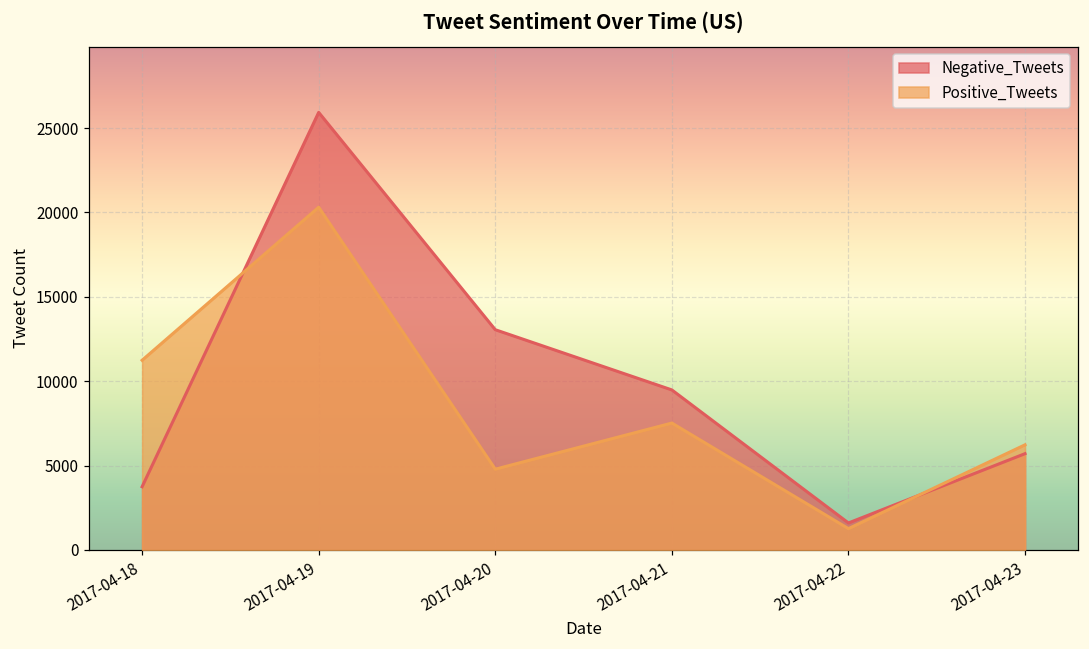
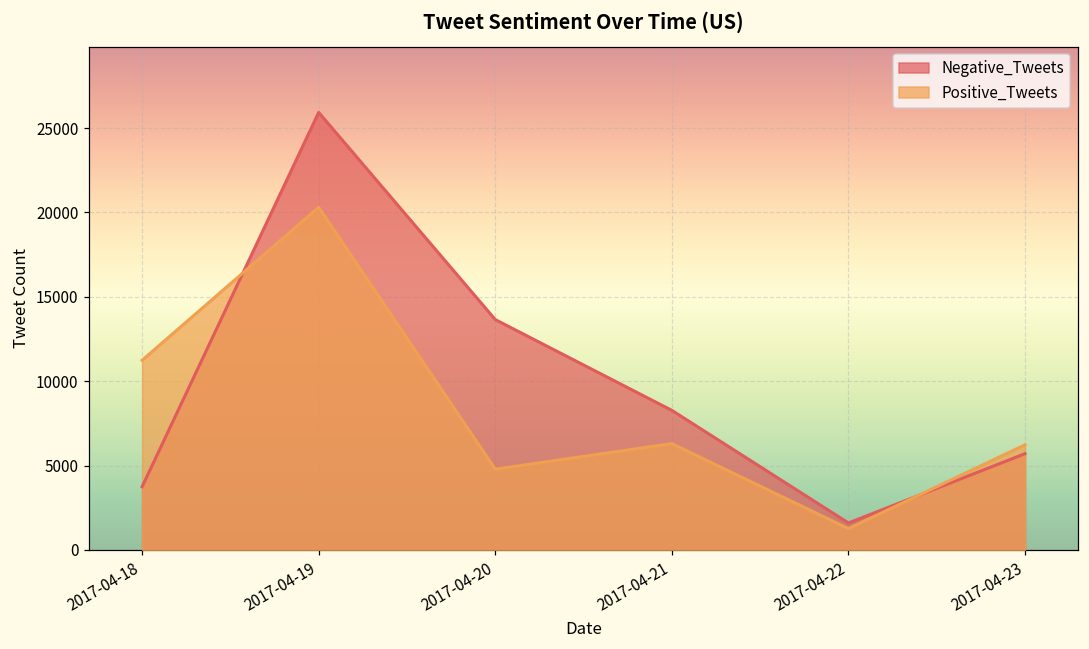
Negative_Tweets, 2017-04-20: 13100 -> 13700
Negative_Tweets, 2017-04-21: 9500 -> 8300
Positive_Tweets, 2017-04-21: 7500 -> 6300
